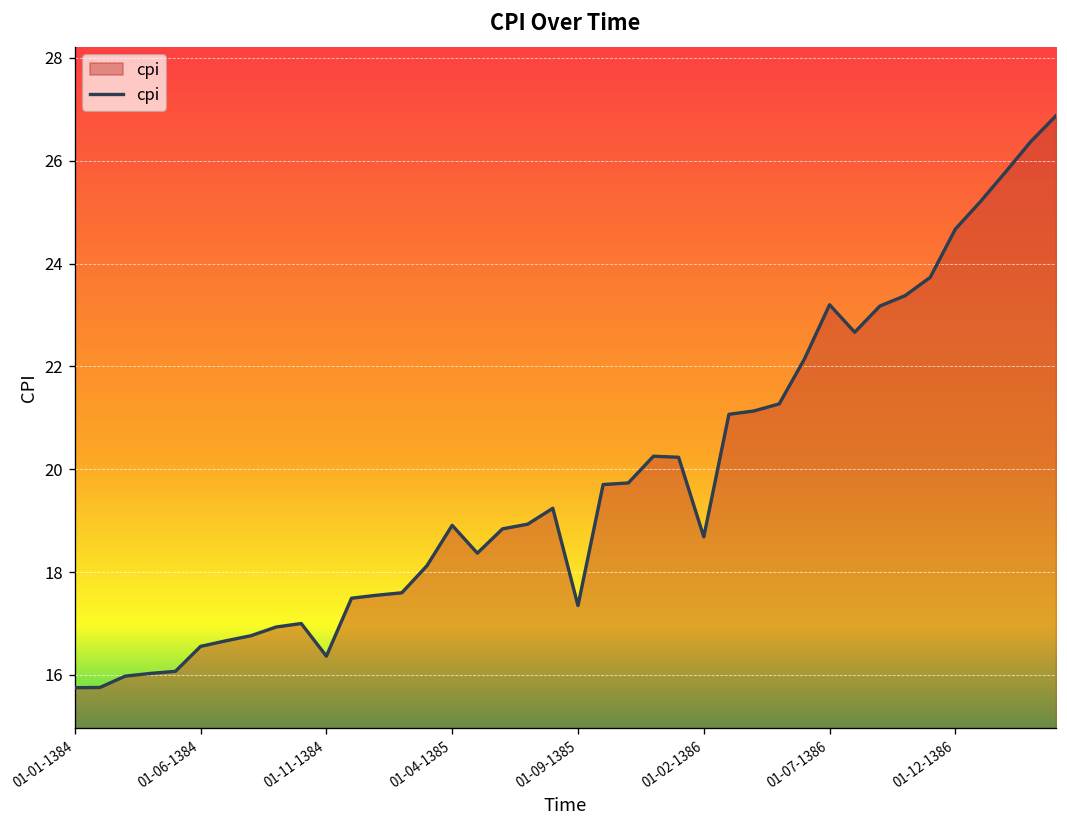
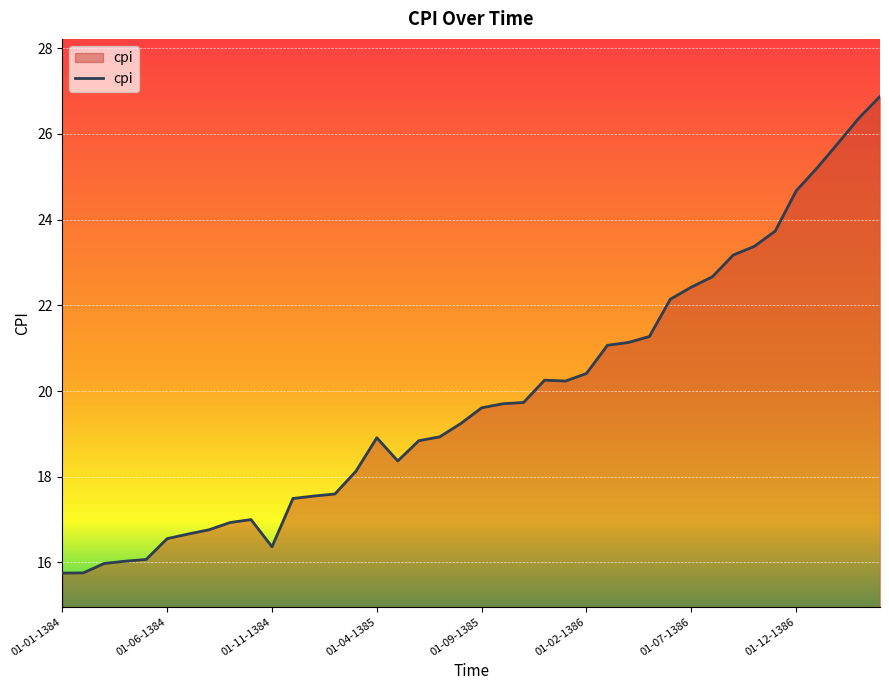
01-09-1385: 17.3 -> 19.6
01-02-1386: 18.7 -> 20.4
01-07-1386: 23.2 -> 22.4
